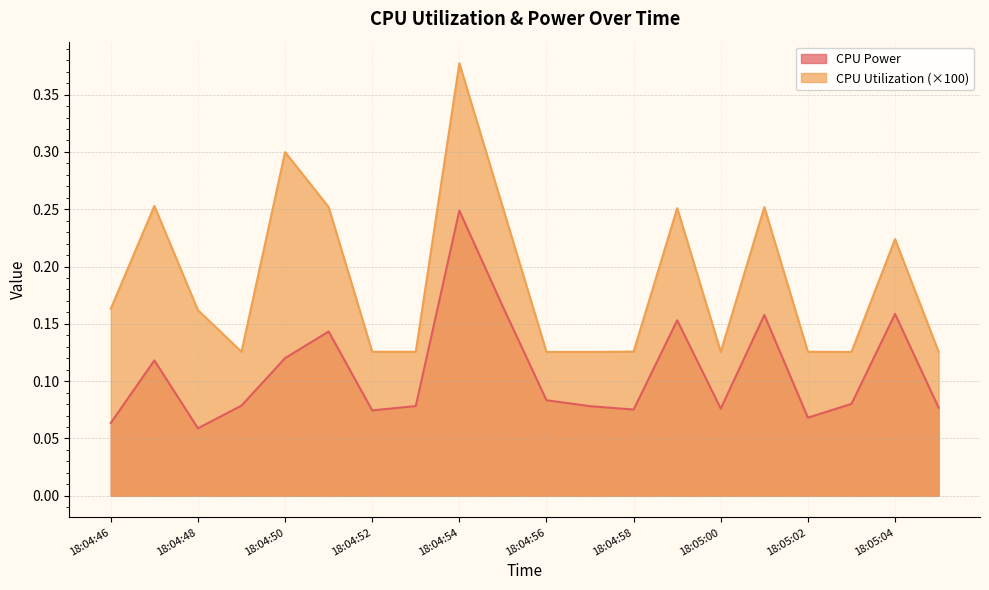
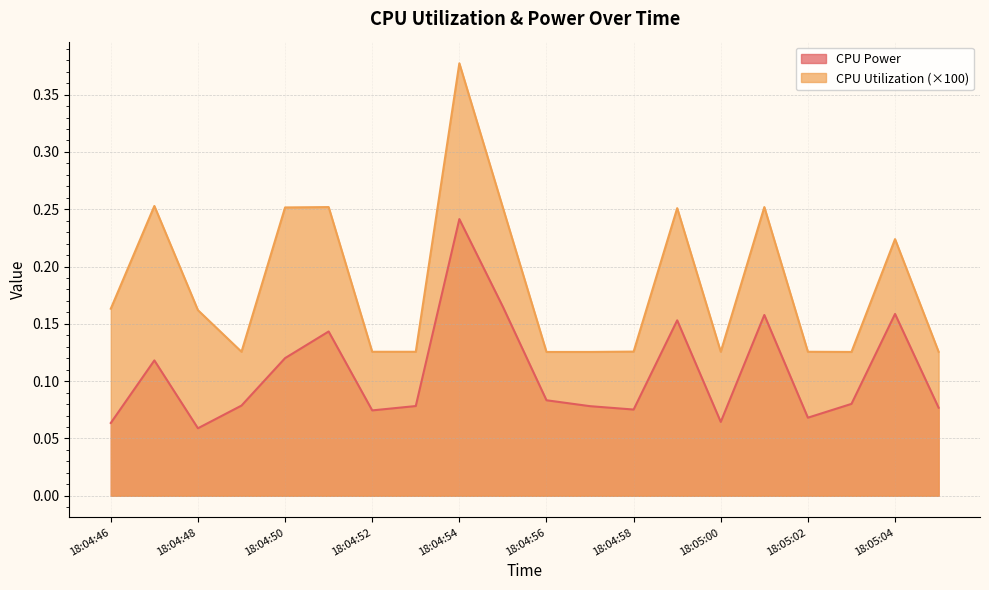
CPU Utilization (×100), 18:04:50: 0.300 -> 0.252
CPU Power, 18:04:54: 0.249 -> 0.241
CPU Power, 18:05:00: 0.076 -> 0.064
